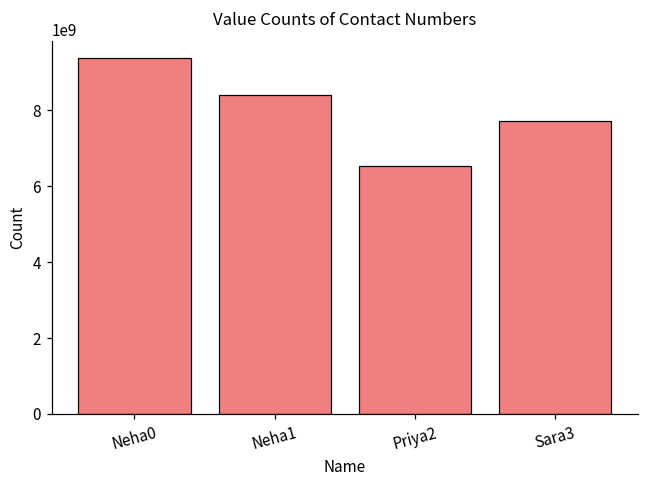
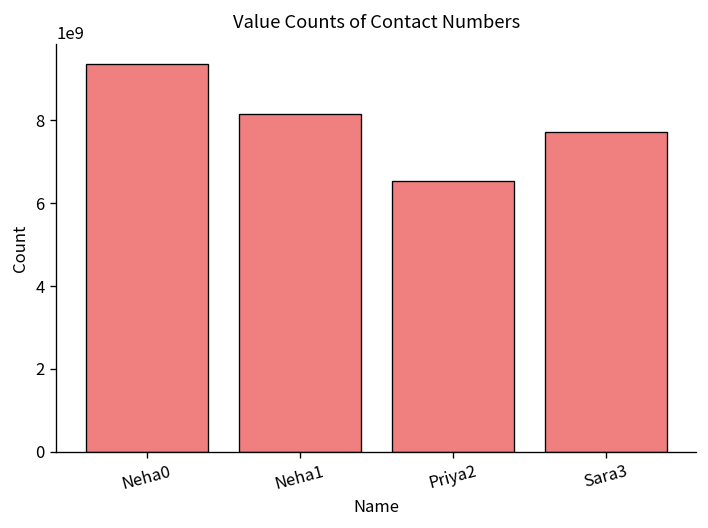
Neha1: 8400000000 -> 8200000000
